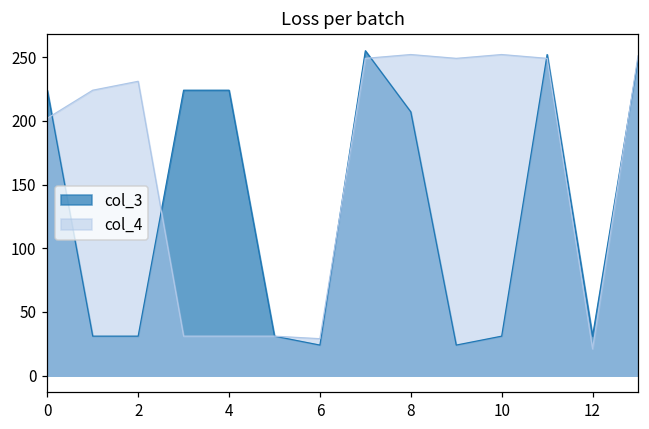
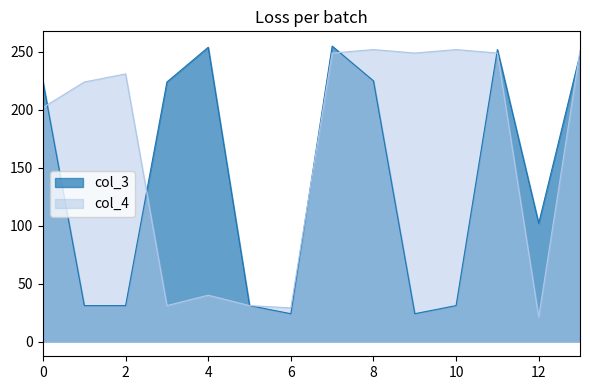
col_3, 4: 224 -> 254
col_4, 4: 31 -> 40
col_3, 8: 207 -> 225
col_3, 12: 31 -> 102
